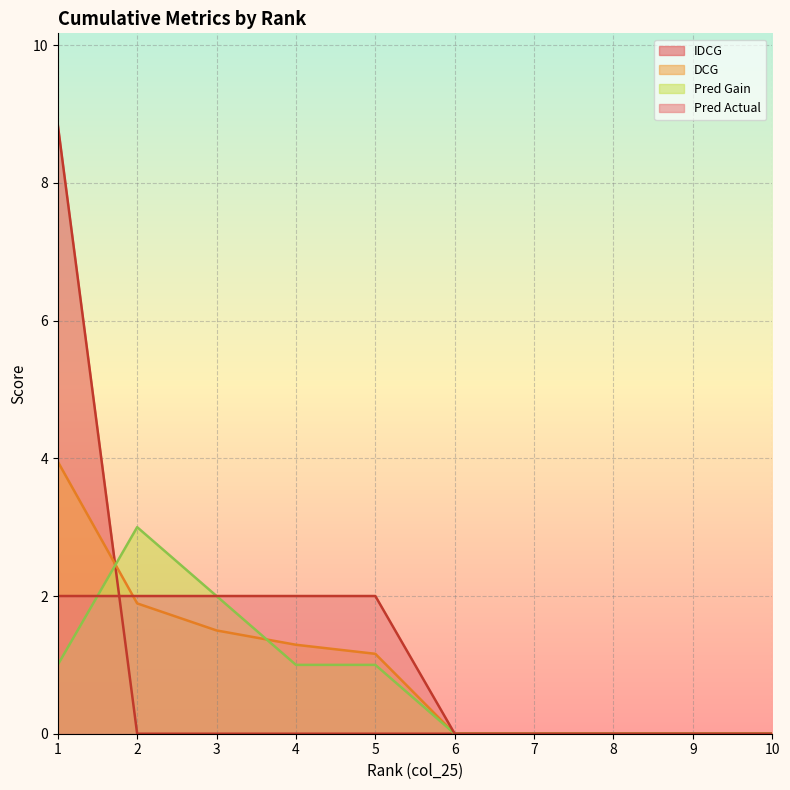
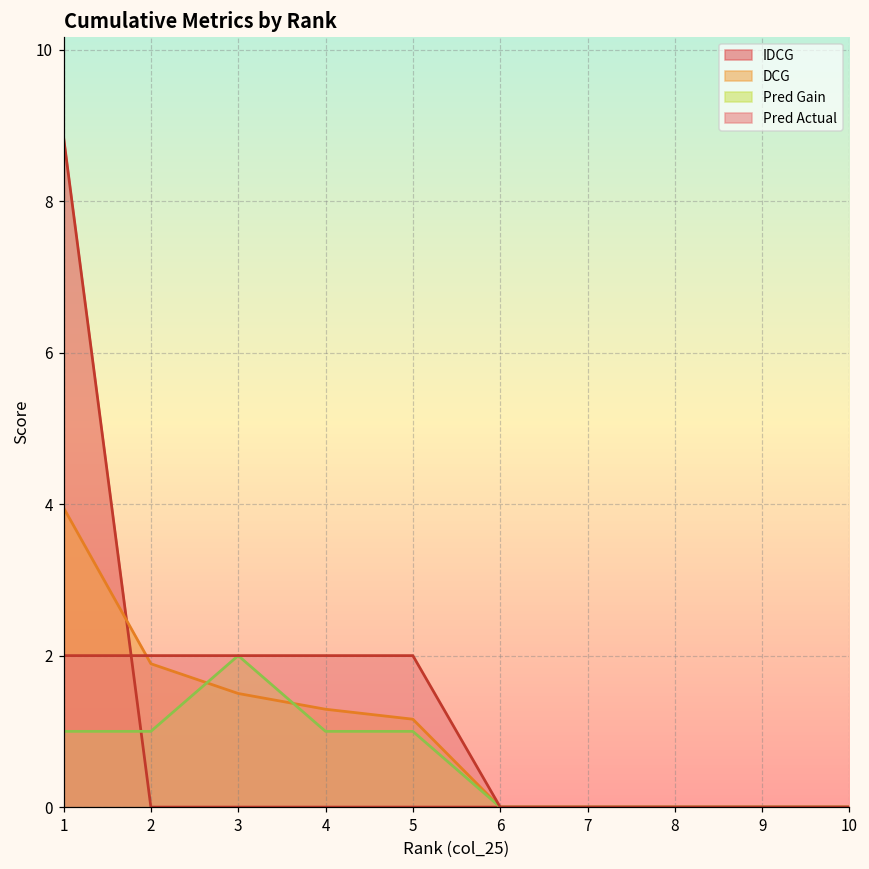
Pred Gain, 2: 3 -> 1
